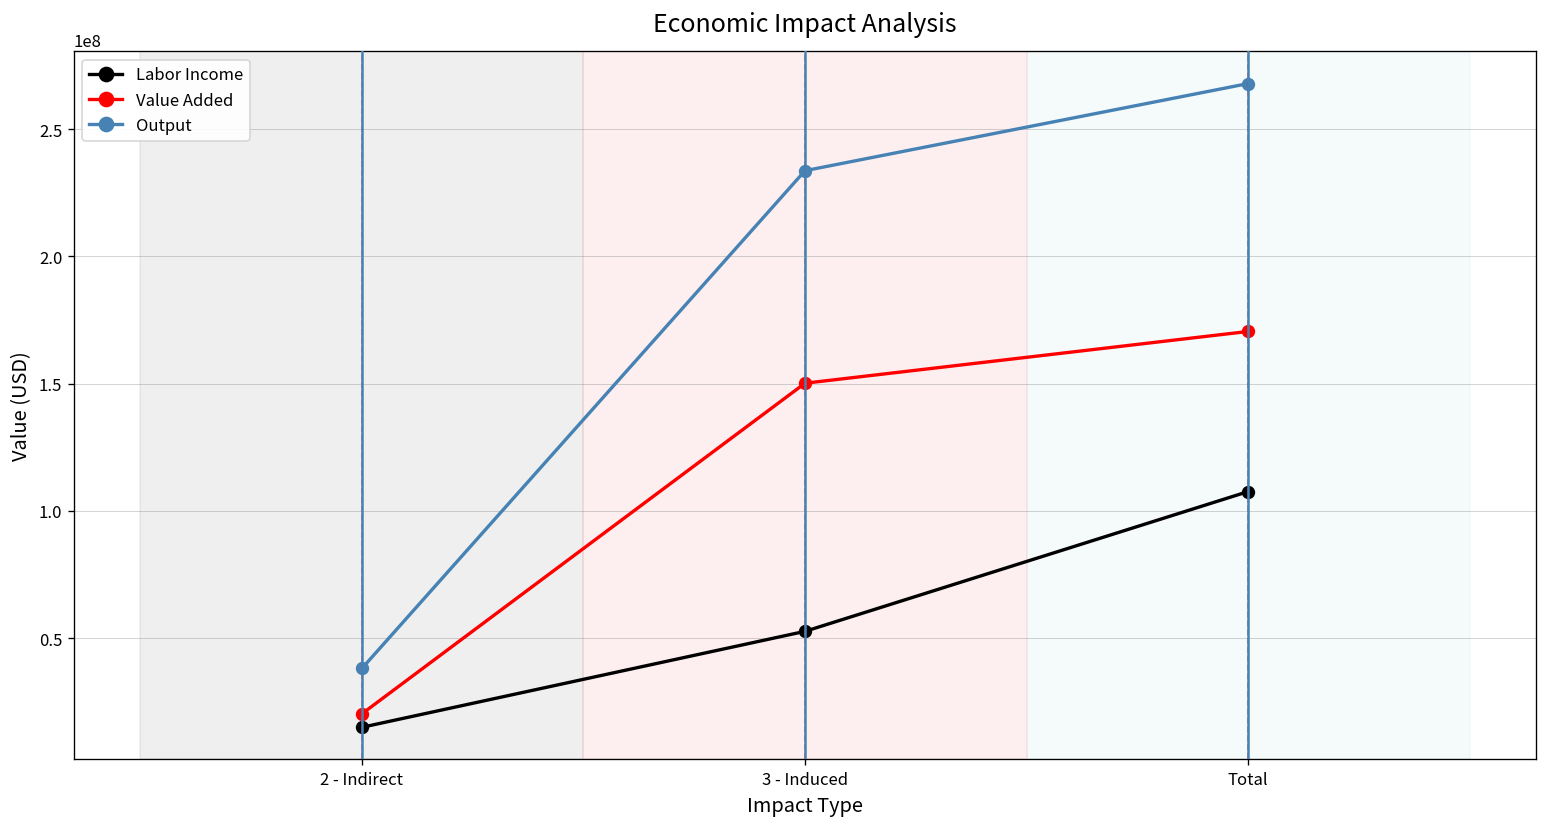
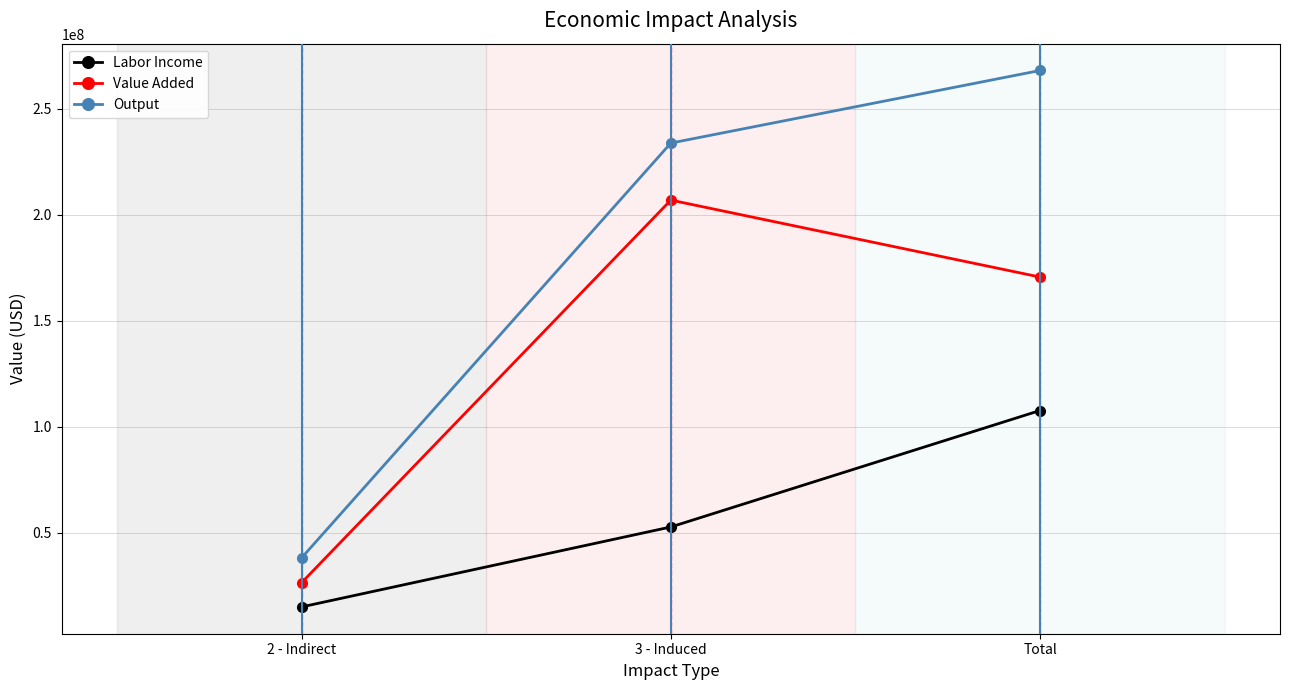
Value Added, 2 - Indirect: 20000000 -> 26000000
Value Added, 3 - Induced: 150000000 -> 207000000
